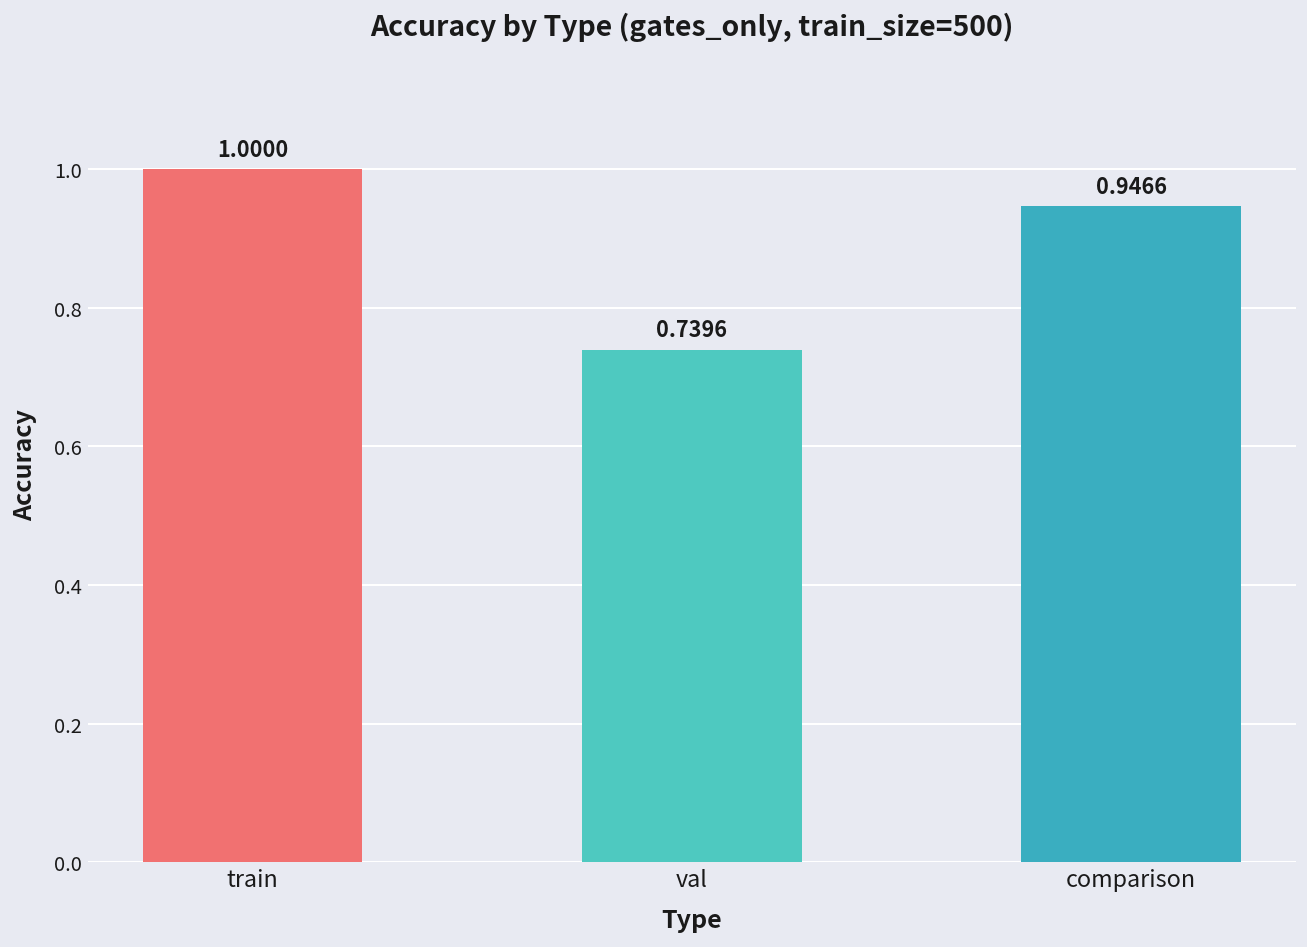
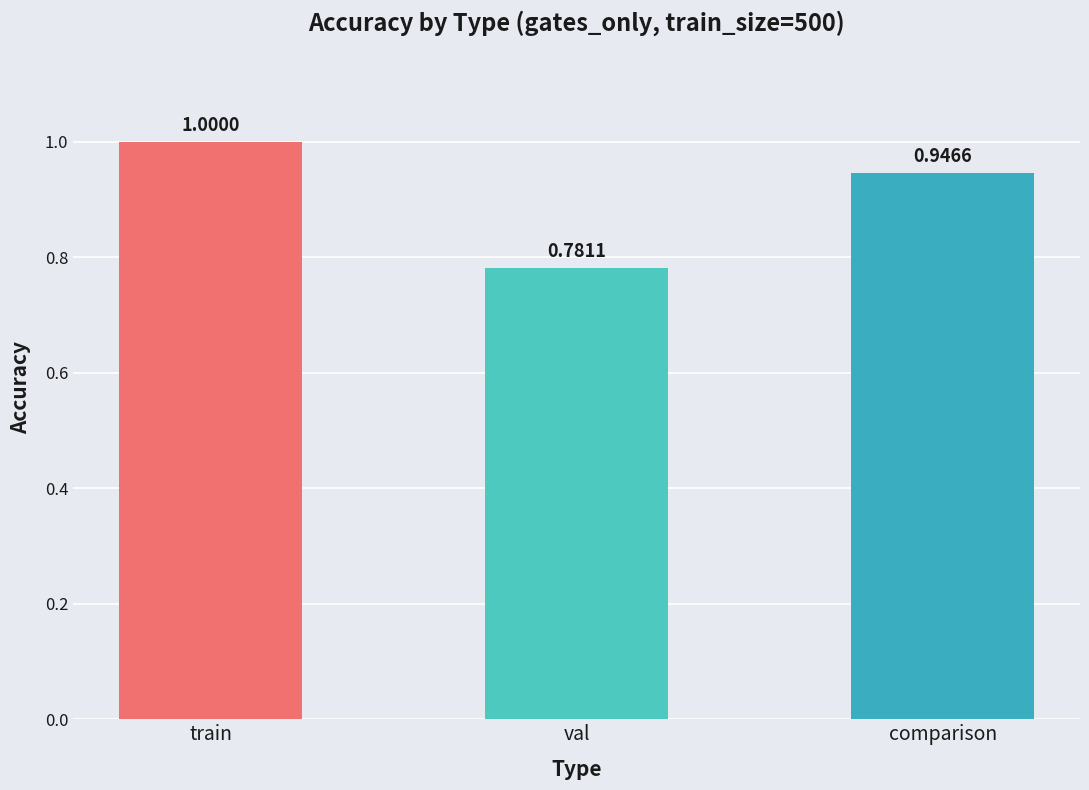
val: 0.7396 -> 0.7811
